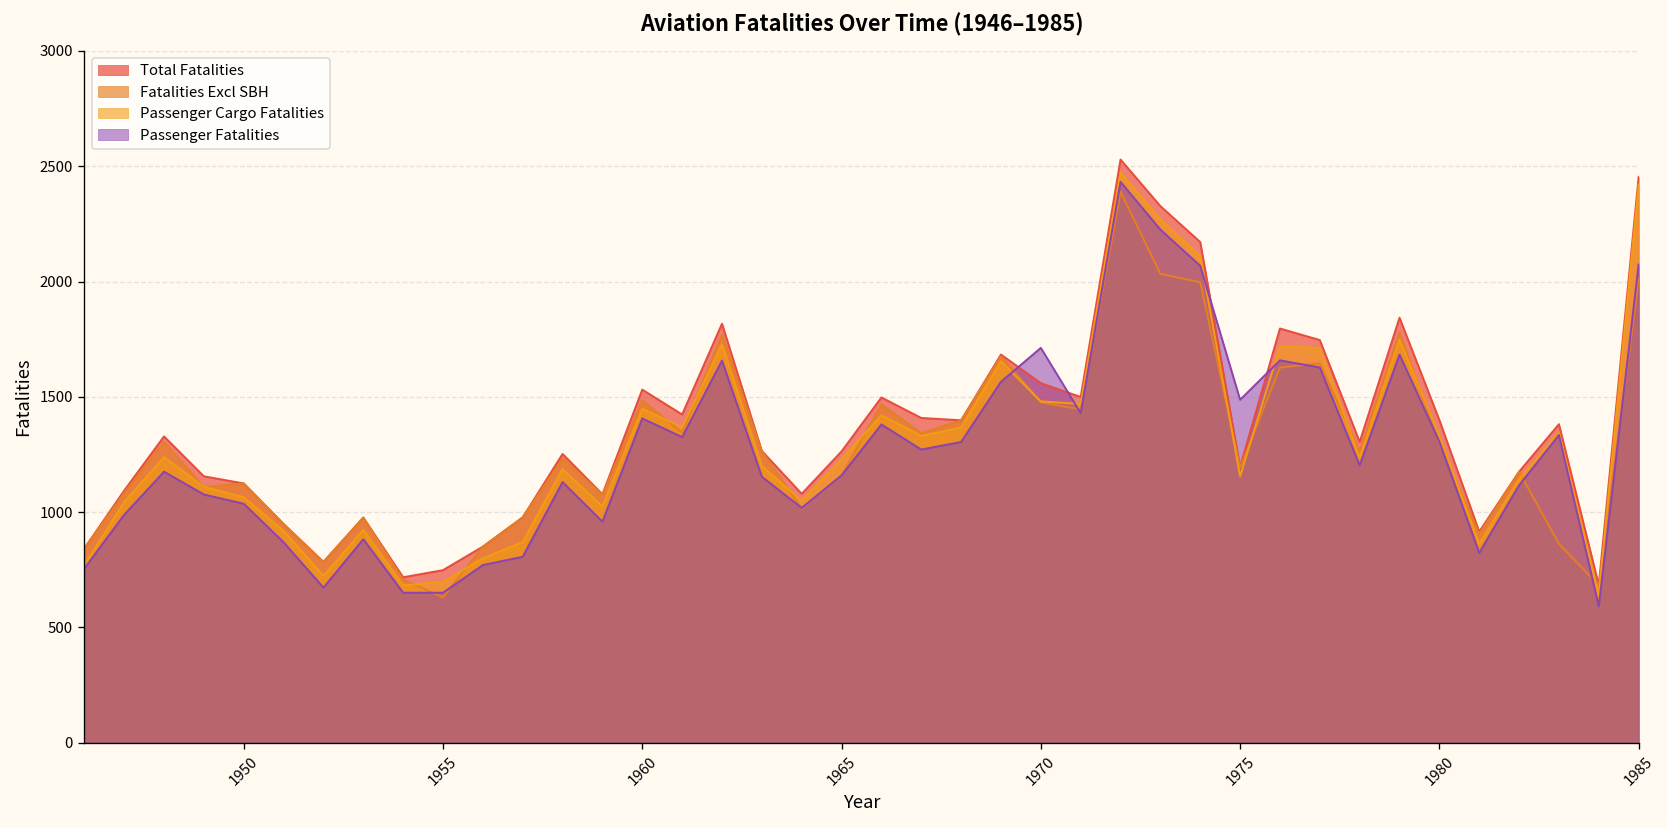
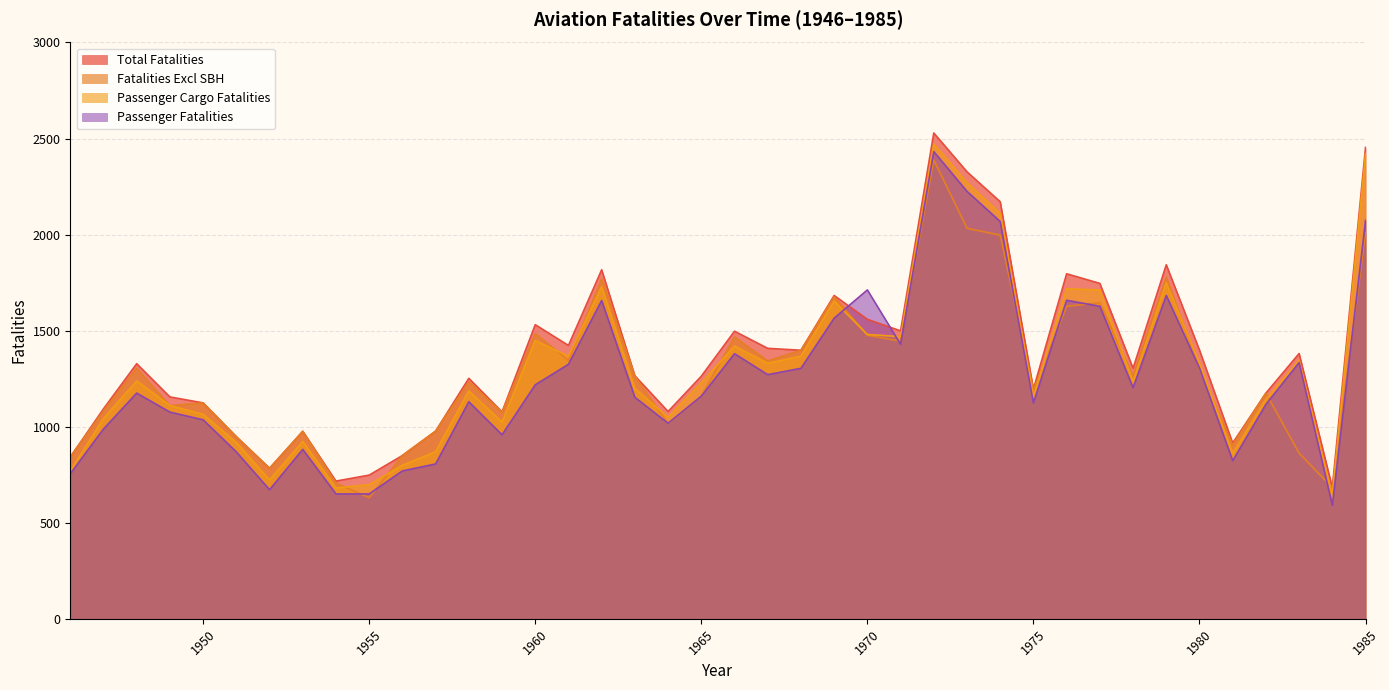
Passenger Fatalities, 1960: 1410 -> 1220
Passenger Fatalities, 1975: 1490 -> 1120
